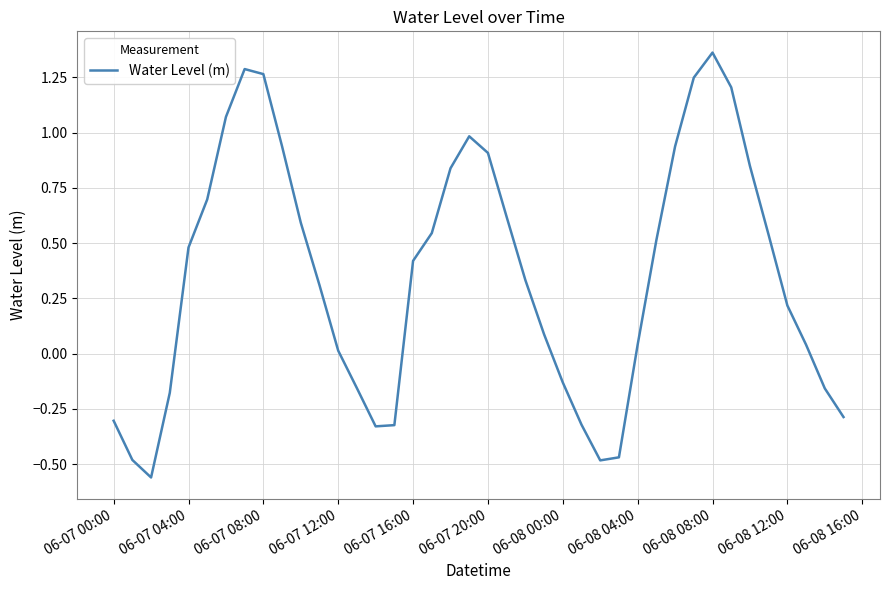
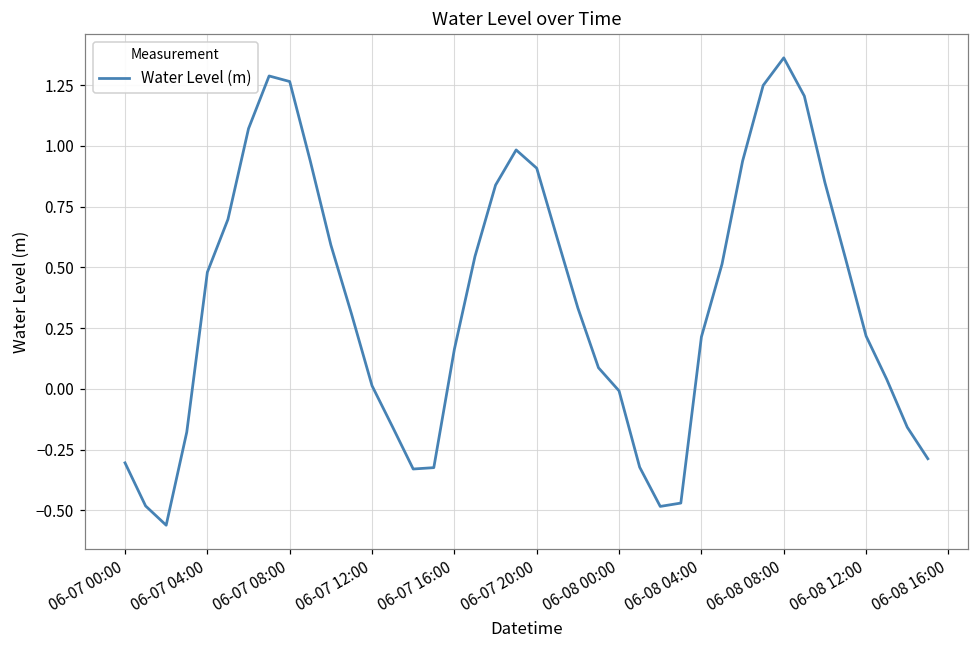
06-07 16:00: 0.42 -> 0.16
06-08 00:00: -0.13 -> -0.01
06-08 04:00: 0.04 -> 0.21
